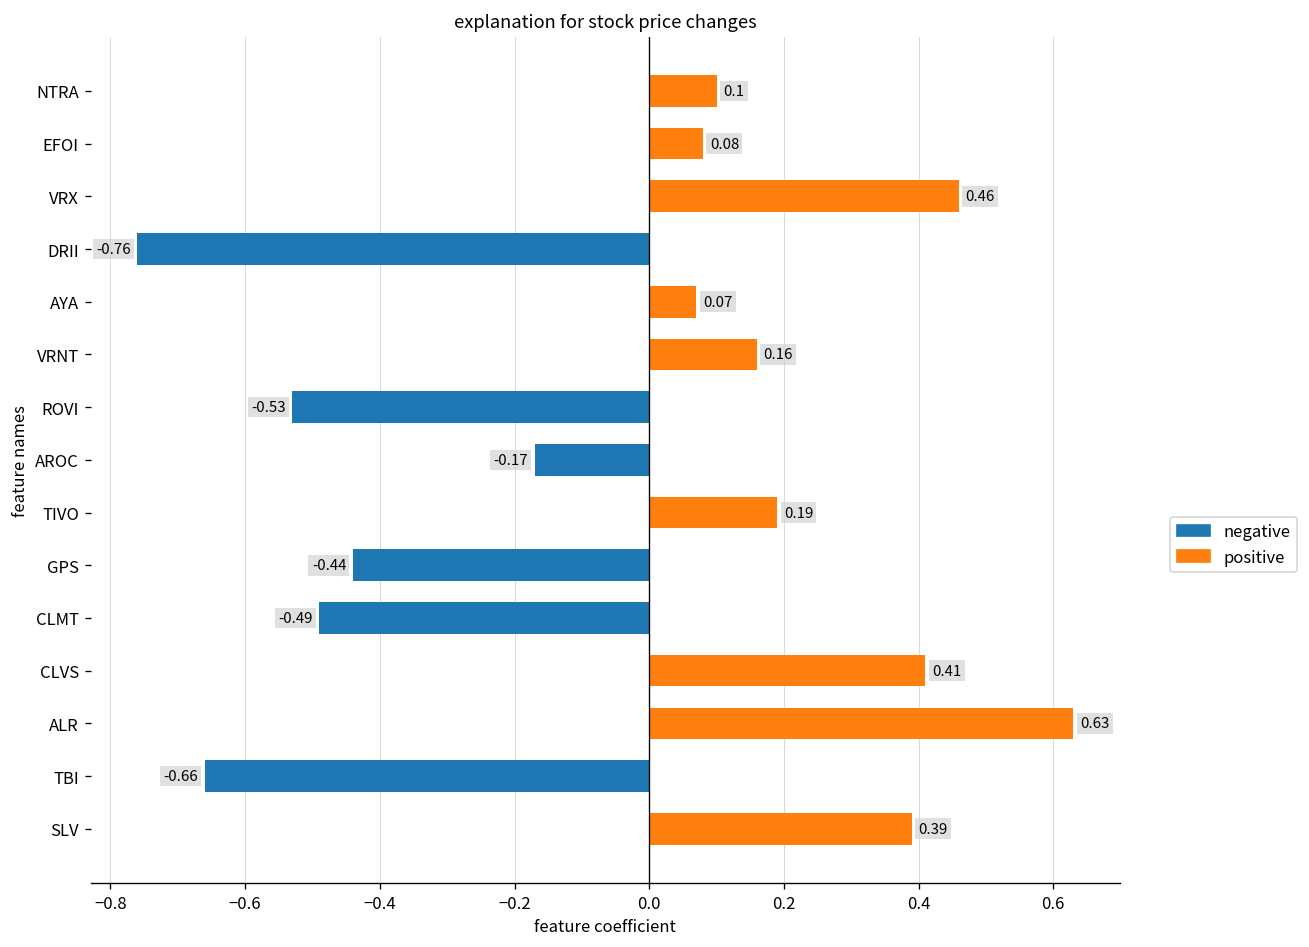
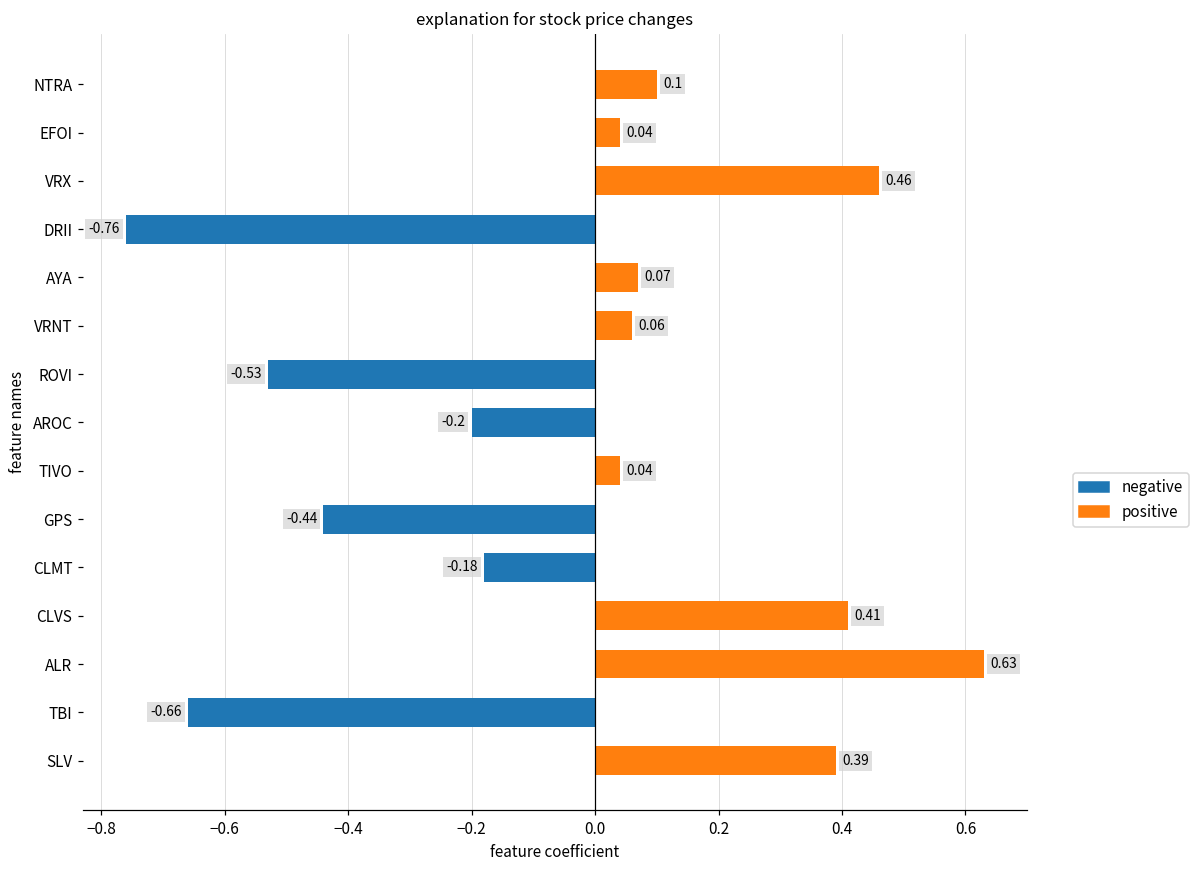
EFOI: 0.08 -> 0.04
VRNT: 0.16 -> 0.06
AROC: -0.17 -> -0.2
TIVO: 0.19 -> 0.04
CLMT: -0.49 -> -0.18
